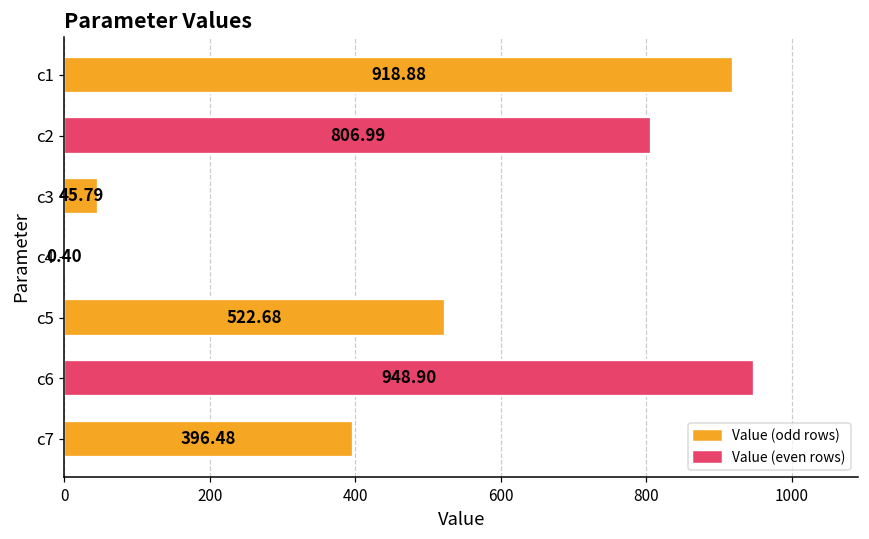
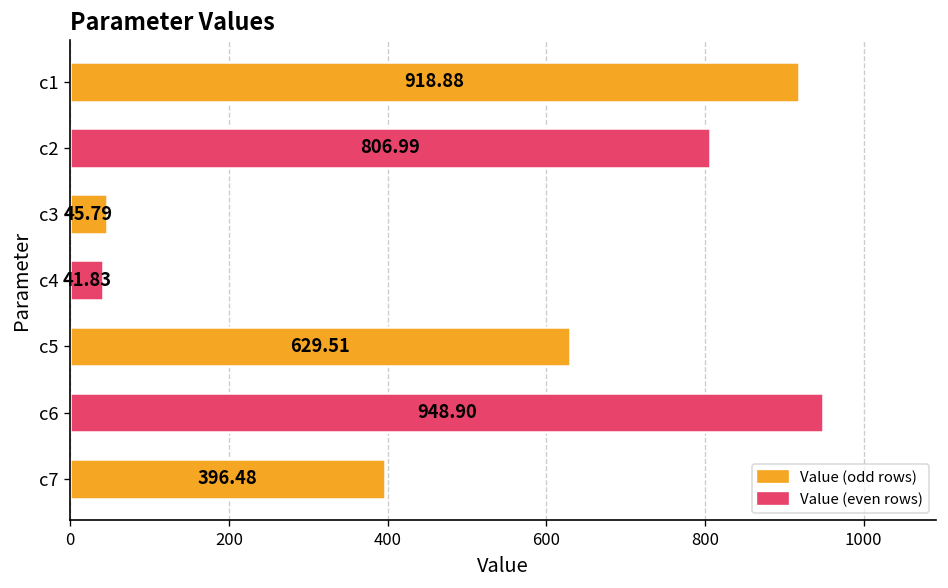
c4: 0.40 -> 41.83
c5: 522.68 -> 629.51
